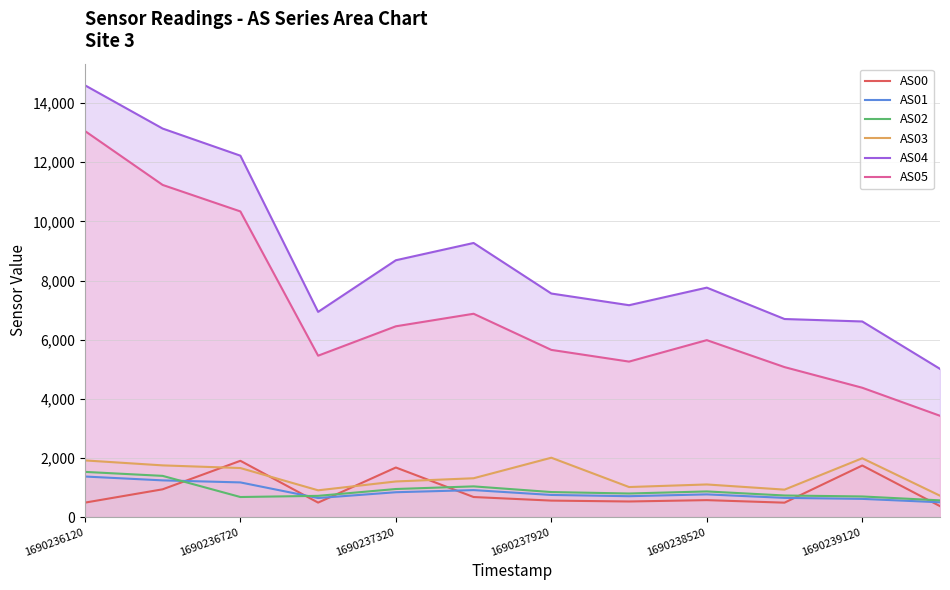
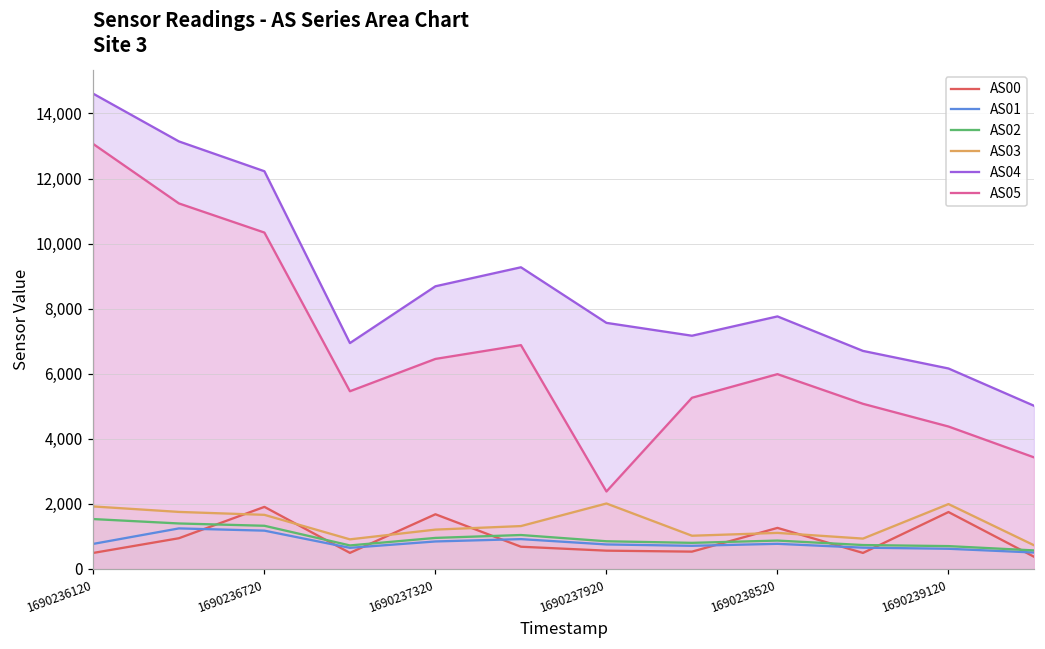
AS01, 1690236120: 1,400 -> 800
AS02, 1690236720: 700 -> 1,300
AS05, 1690237920: 5,700 -> 2,400
AS00, 1690238520: 600 -> 1,300
AS04, 1690239120: 6,600 -> 6,200
